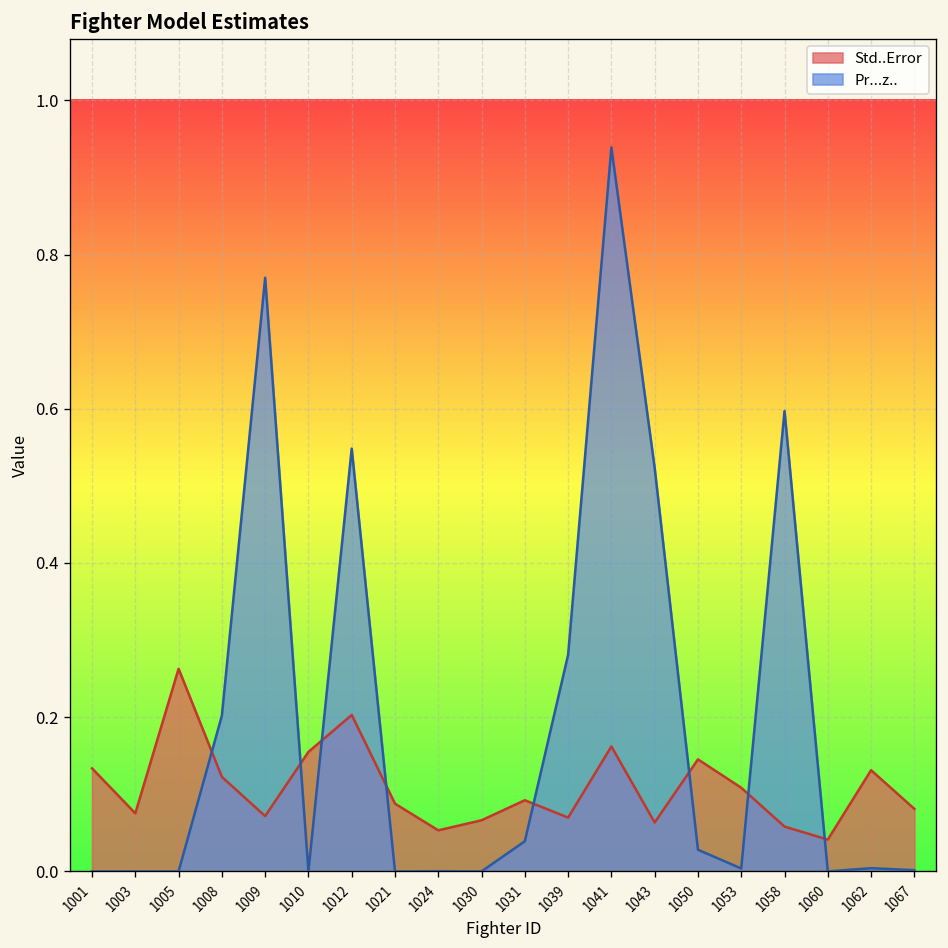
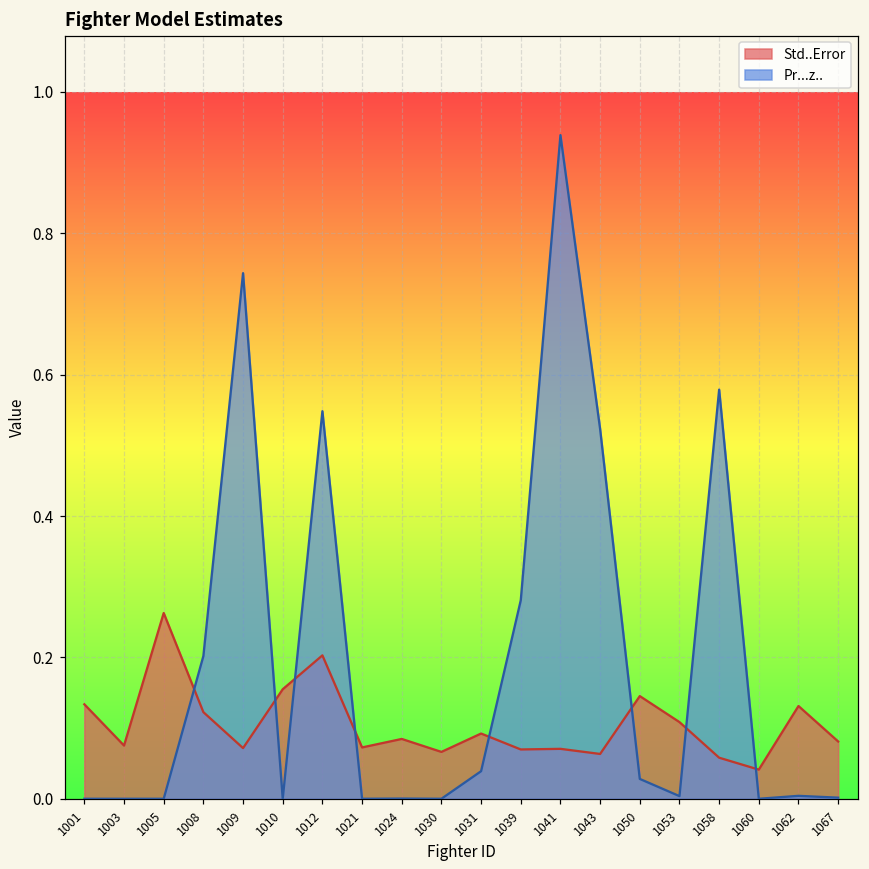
Pr...z.., 1009: 0.77 -> 0.74
Std..Error, 1021: 0.09 -> 0.07
Std..Error, 1024: 0.05 -> 0.08
Std..Error, 1041: 0.16 -> 0.07
Pr...z.., 1058: 0.60 -> 0.58
